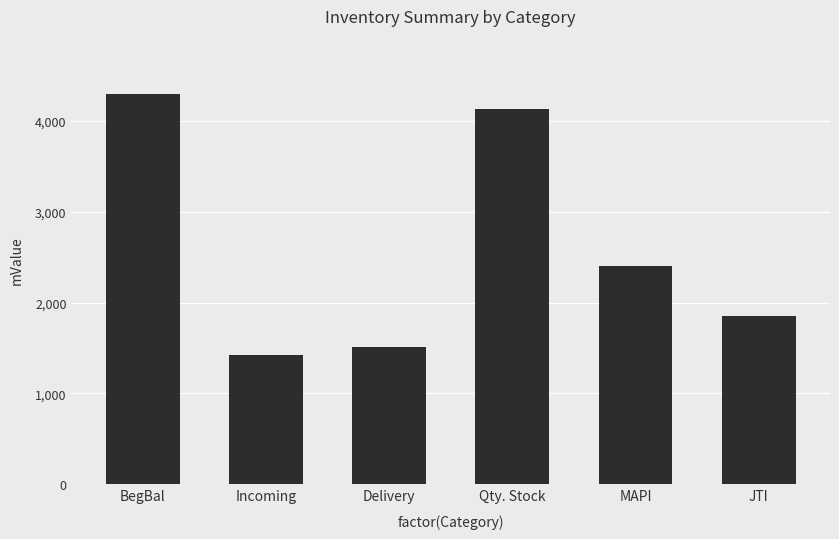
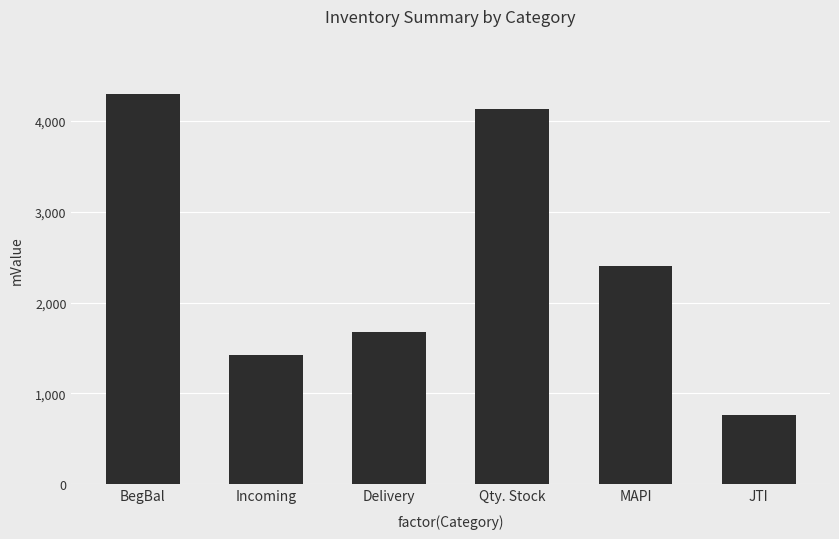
Delivery: 1,500 -> 1,700
JTI: 1,900 -> 800
